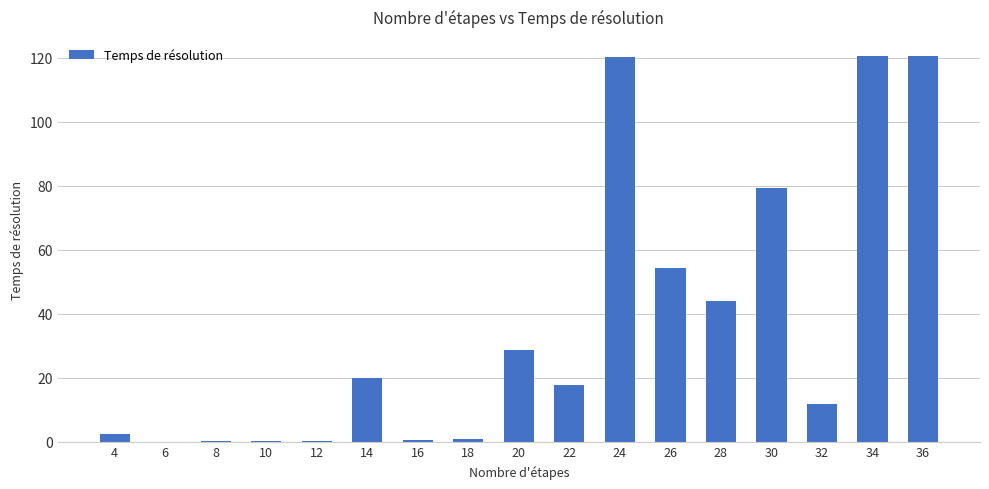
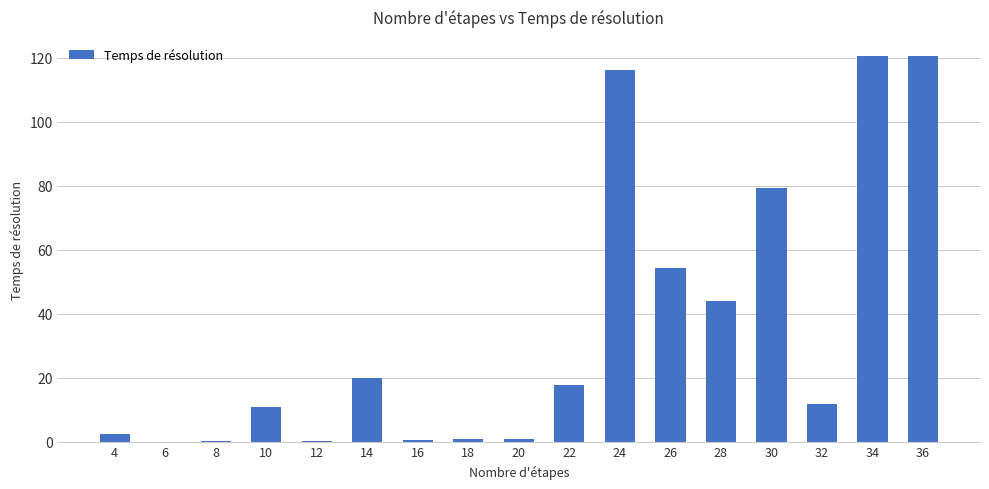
10: 0 -> 11
20: 29 -> 1
24: 120 -> 116
